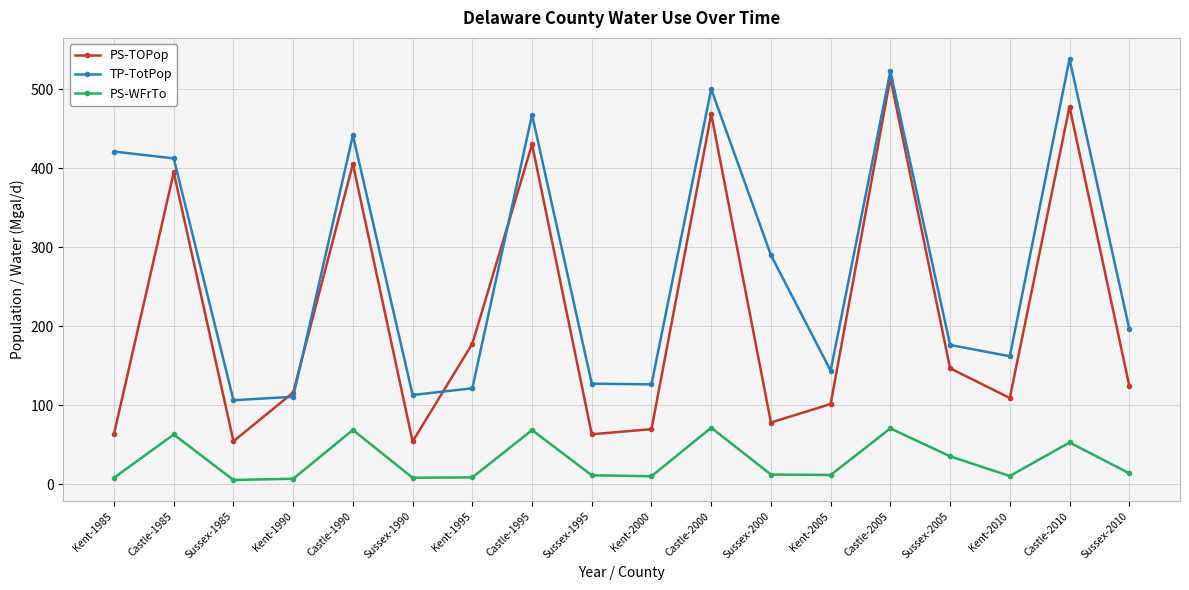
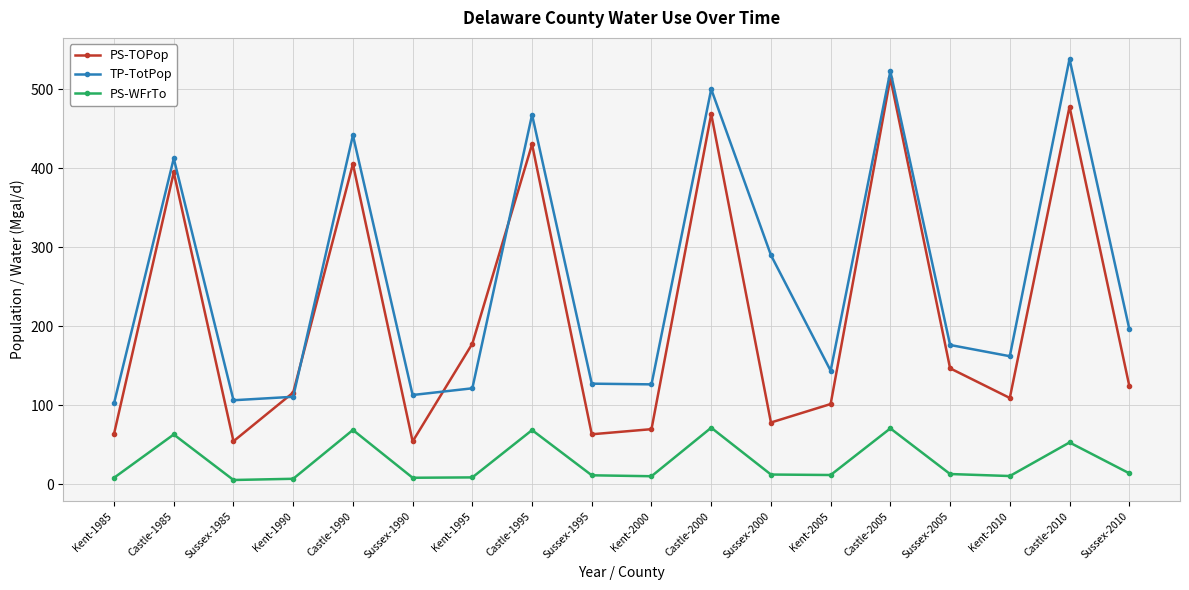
TP-TotPop, Kent-1985: 420 -> 100
PS-WFrTo, Sussex-2005: 40 -> 10
